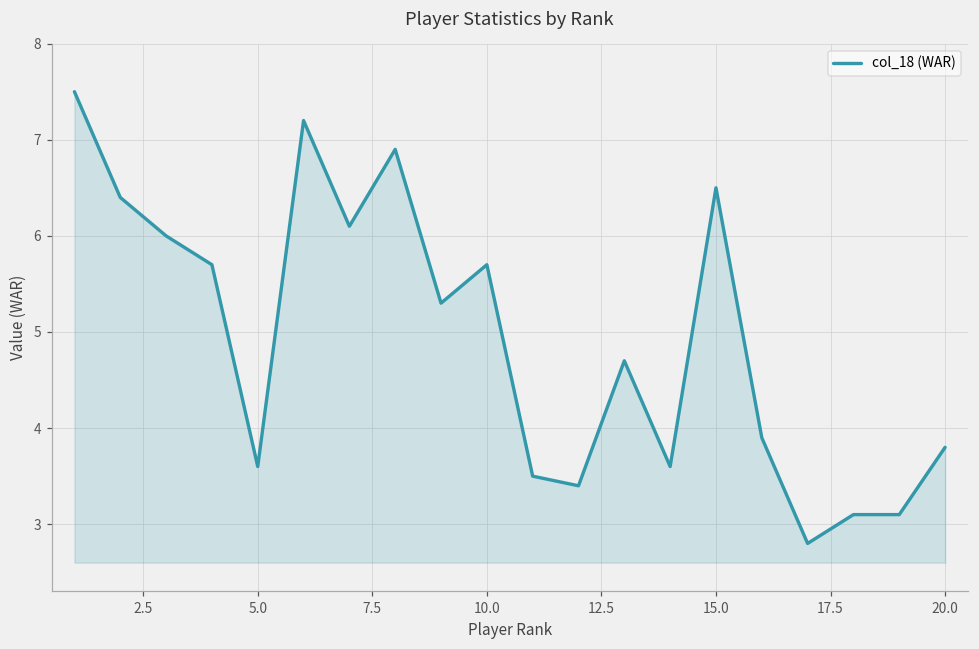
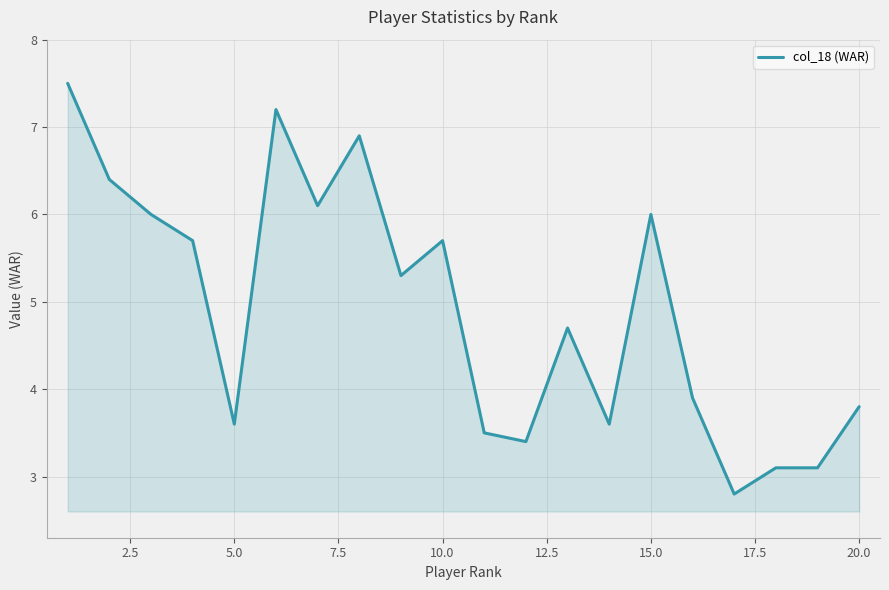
15.0: 6.5 -> 6.0
